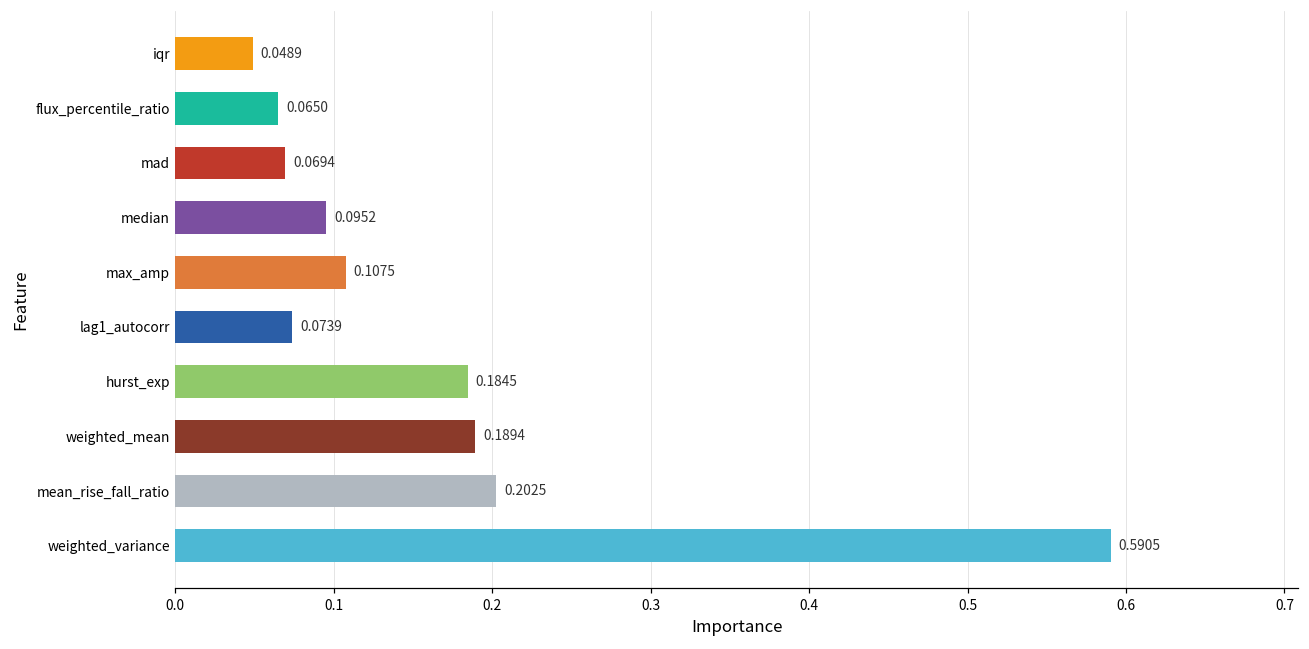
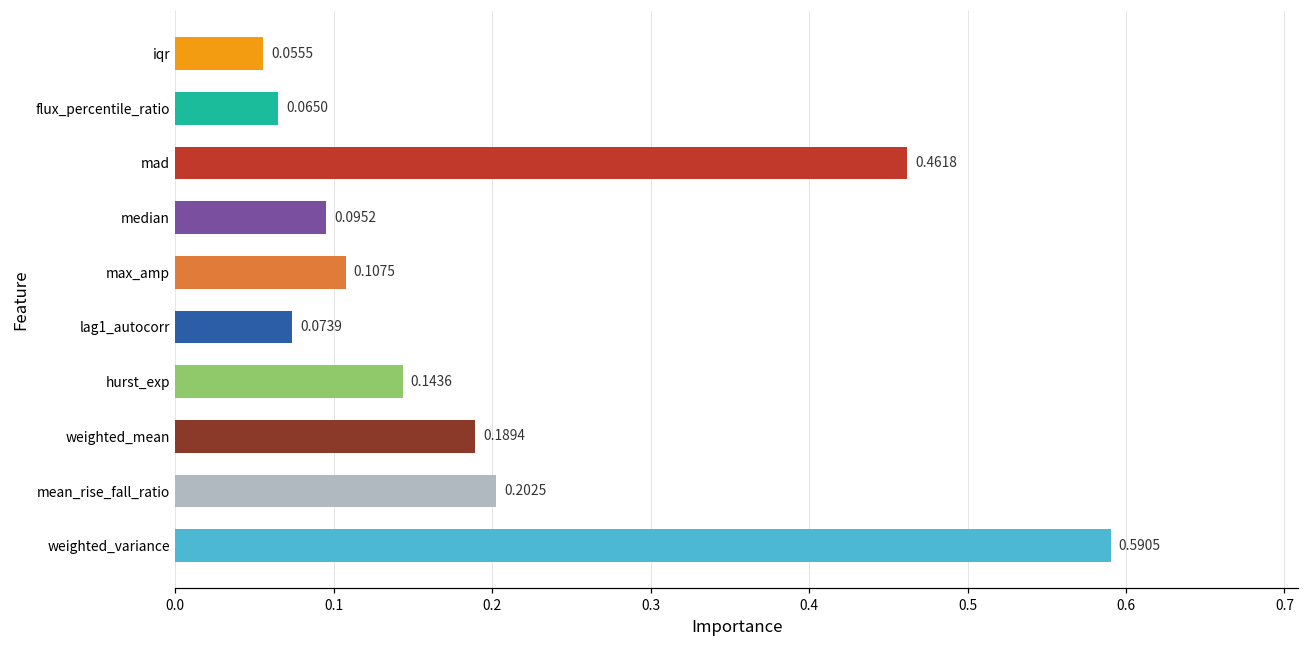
iqr: 0.0489 -> 0.0555
mad: 0.0694 -> 0.4618
hurst_exp: 0.1845 -> 0.1436
